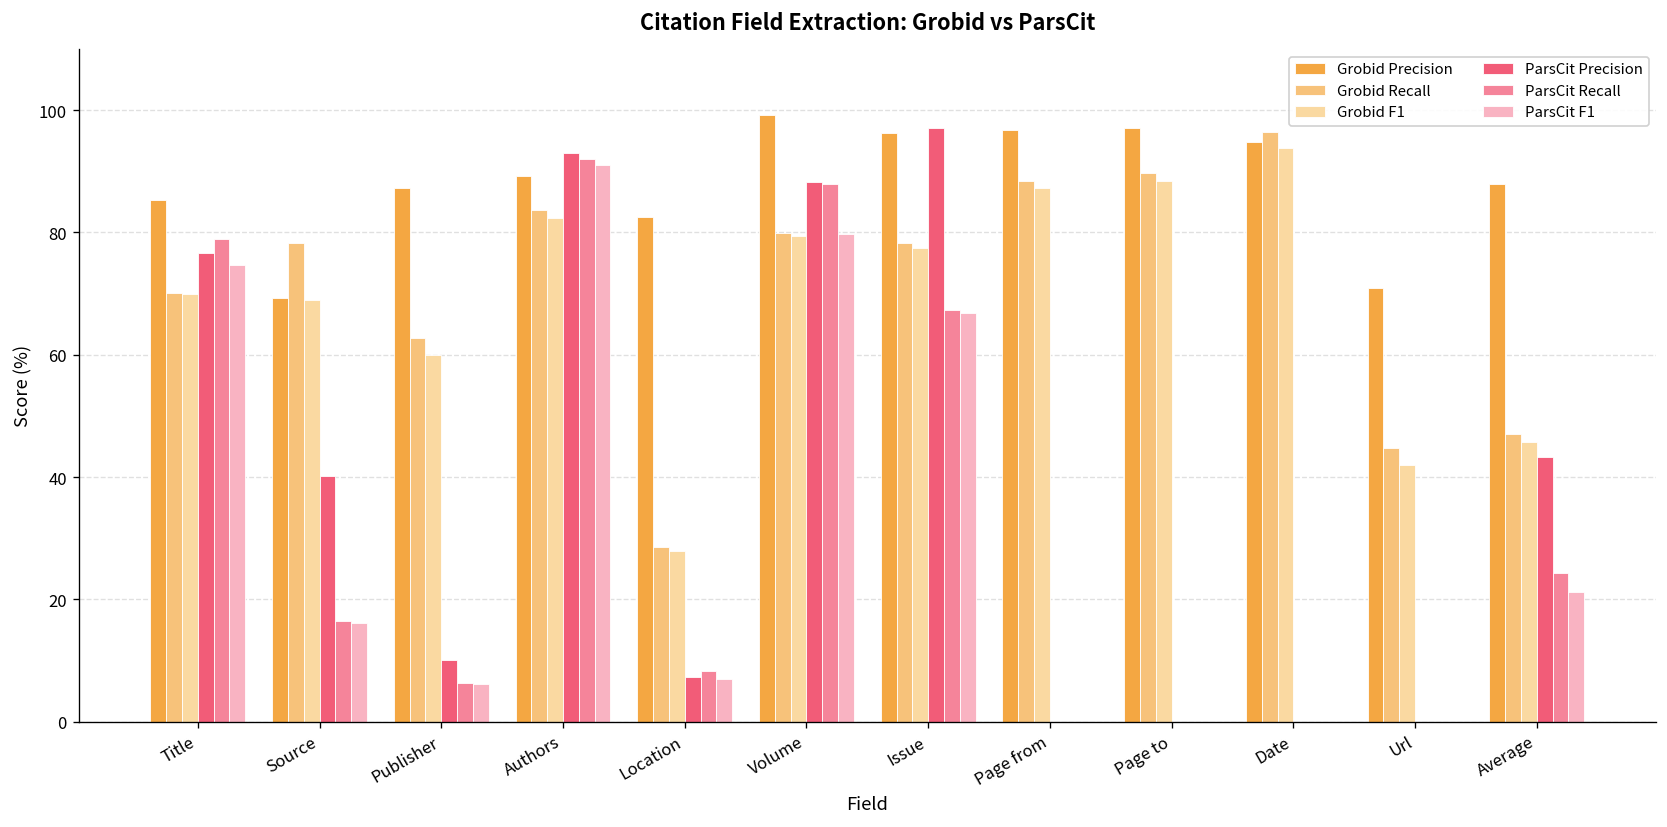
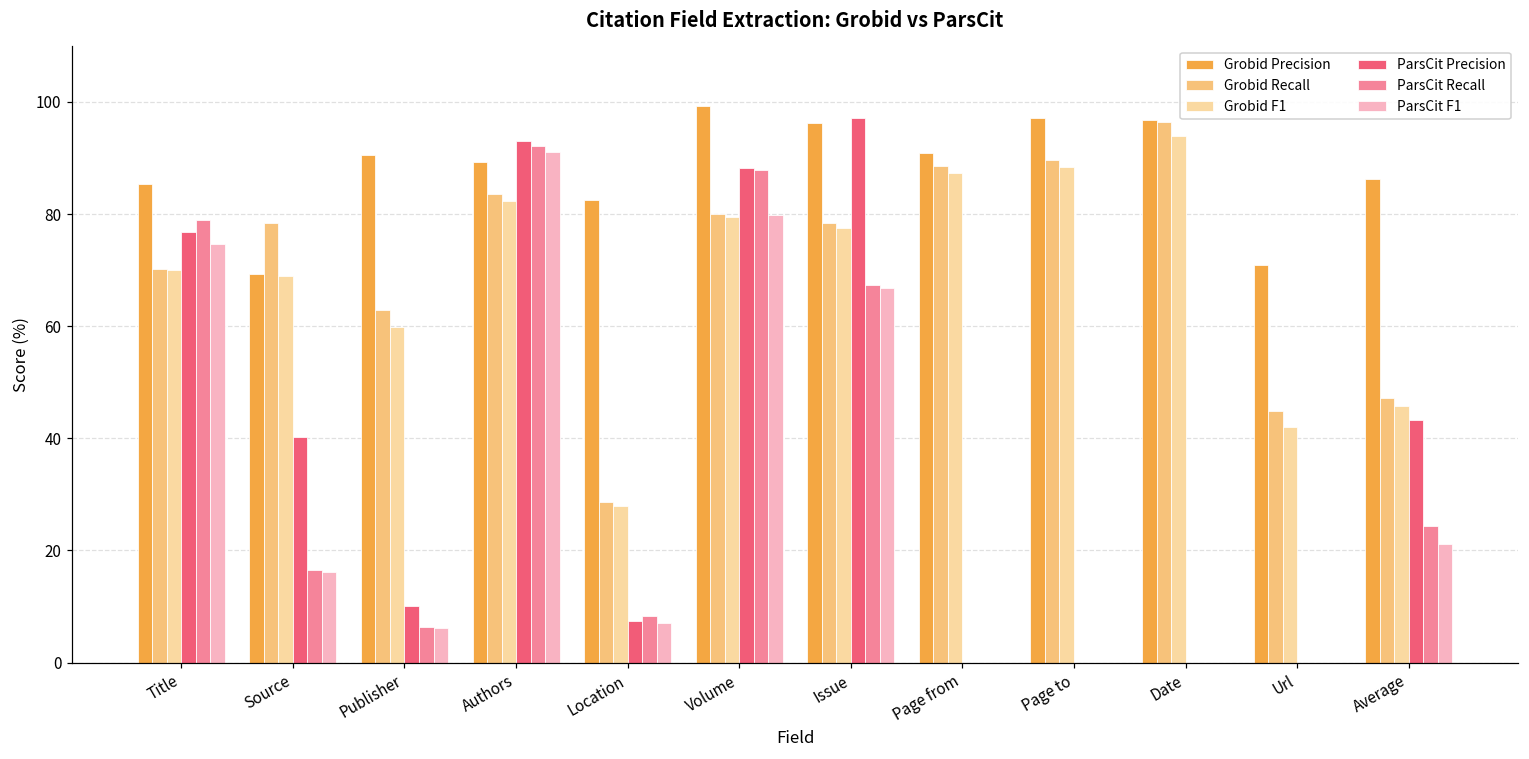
Grobid Precision, Publisher: 87 -> 91
Grobid Precision, Page from: 97 -> 91
Grobid Precision, Date: 95 -> 97
Grobid Precision, Average: 88 -> 86
